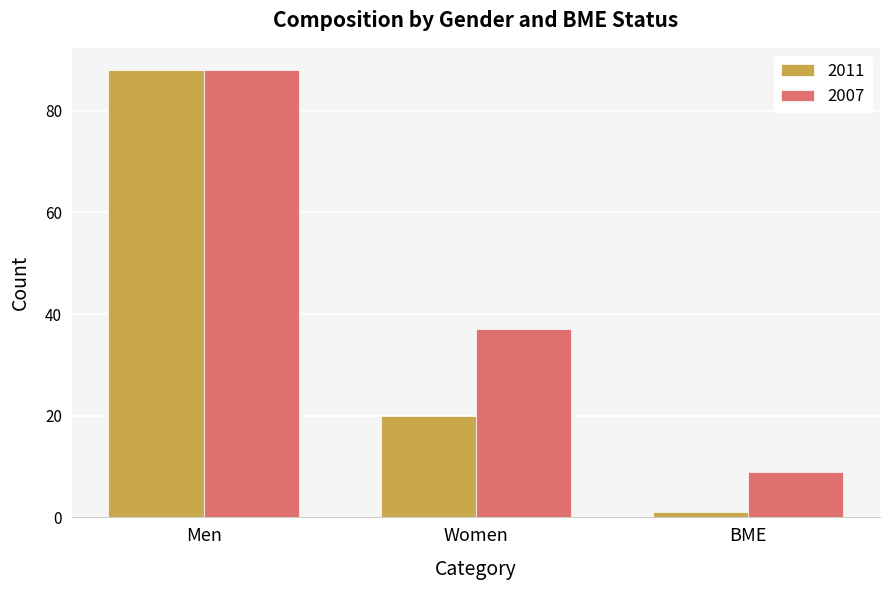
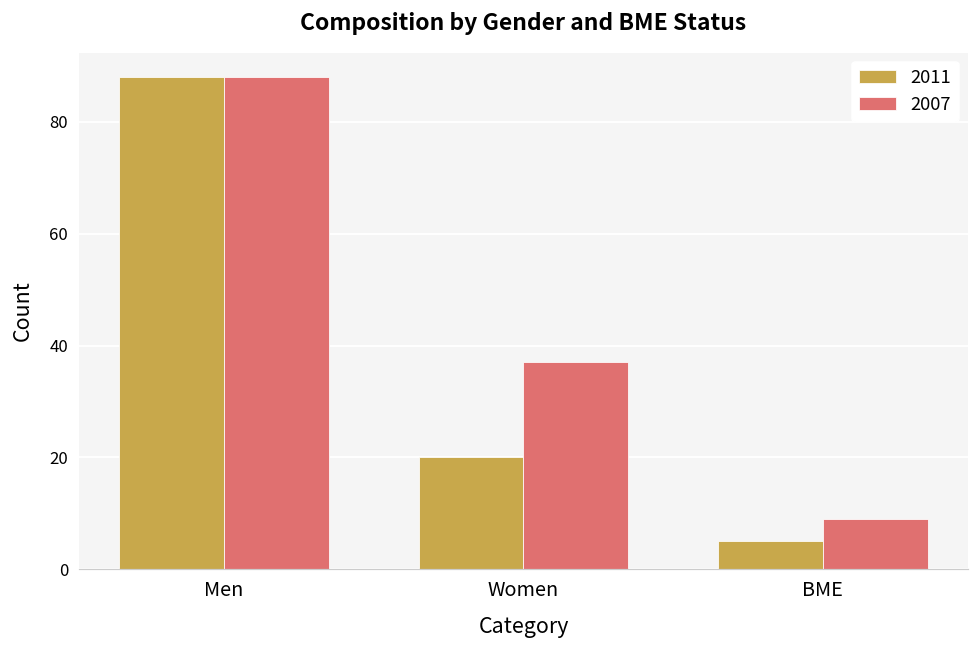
2011, BME: 1 -> 5
